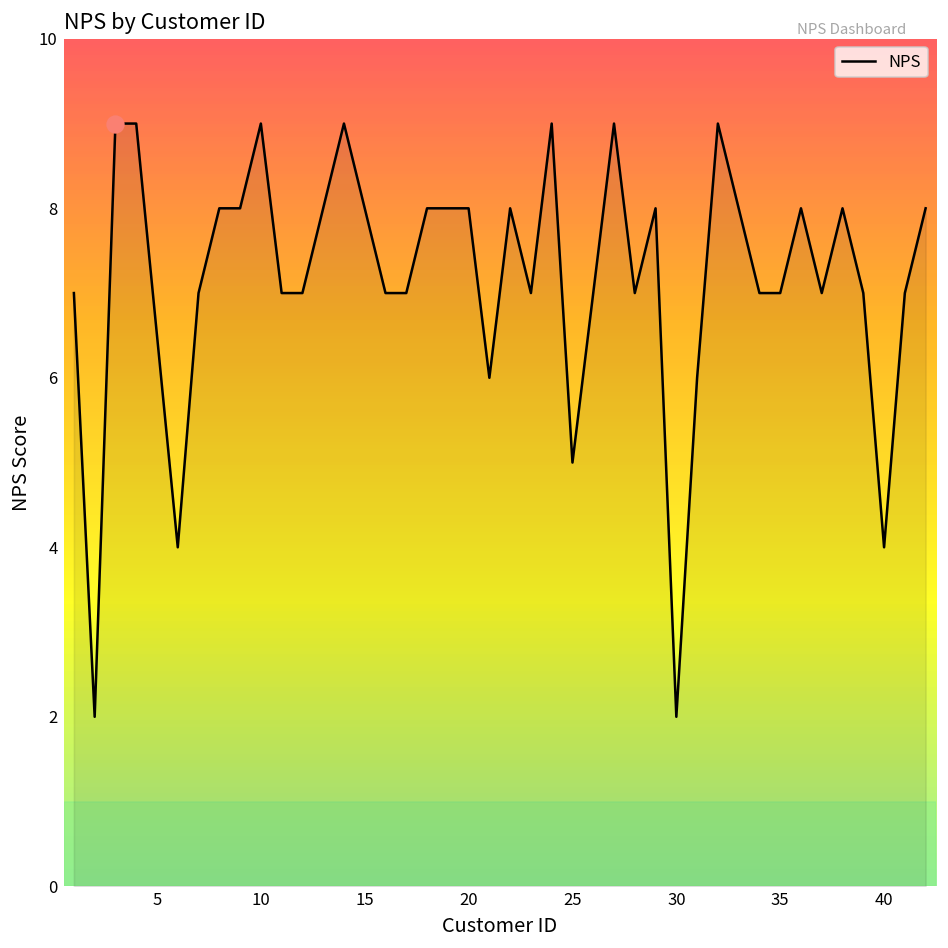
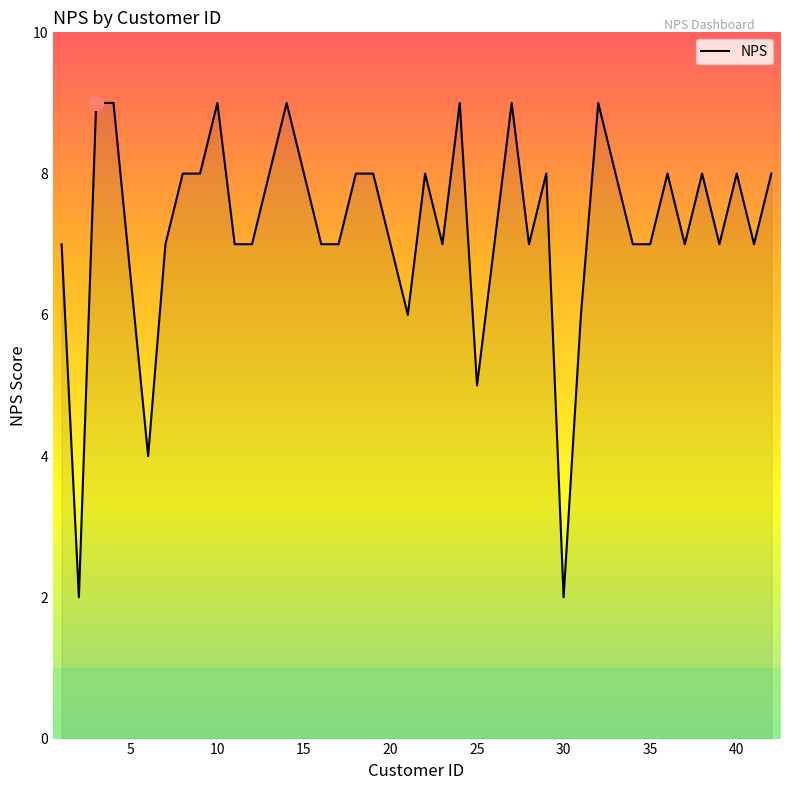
NPS, 20: 8 -> 7
NPS, 40: 4 -> 8
